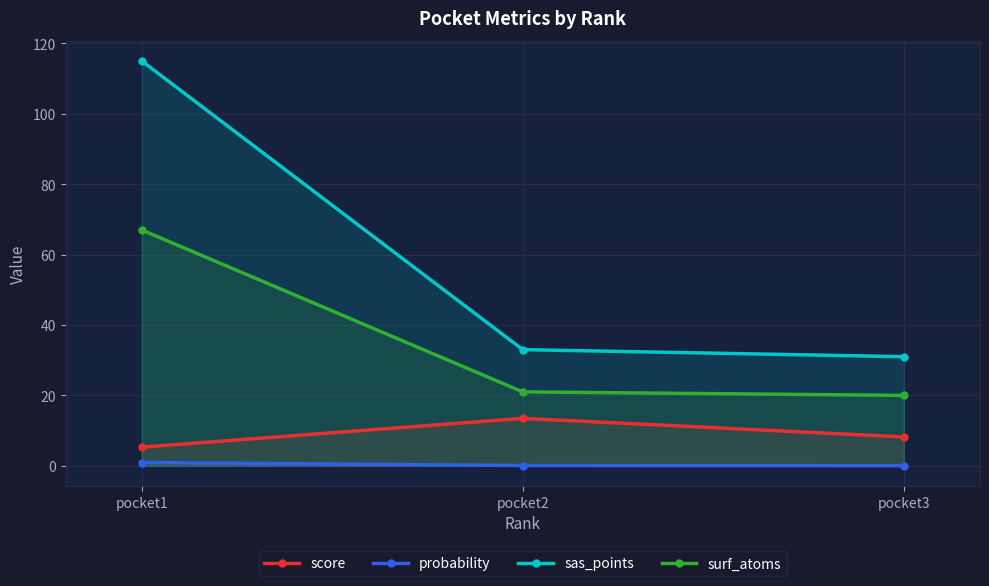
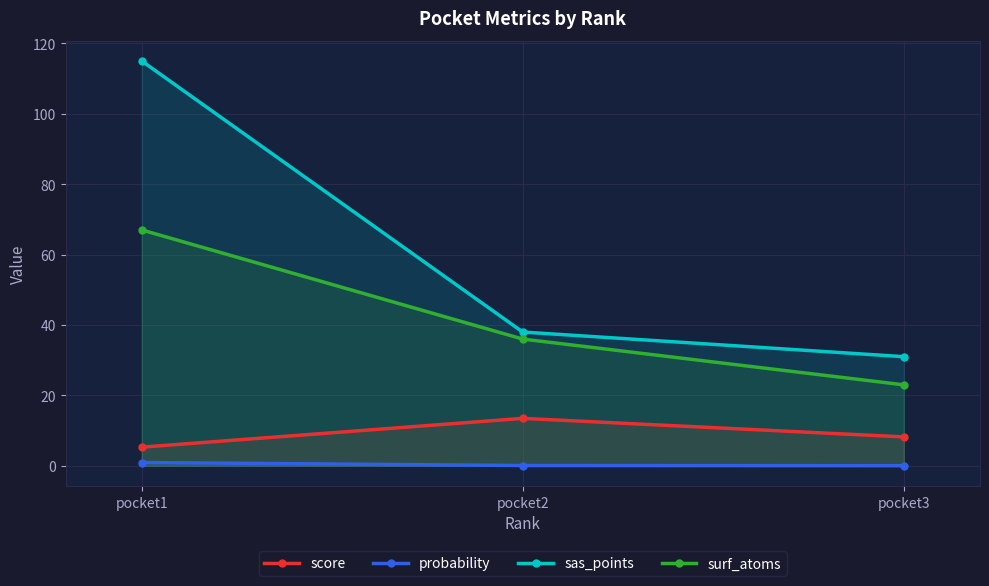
sas_points, pocket2: 33 -> 38
surf_atoms, pocket2: 21 -> 36
surf_atoms, pocket3: 20 -> 23
